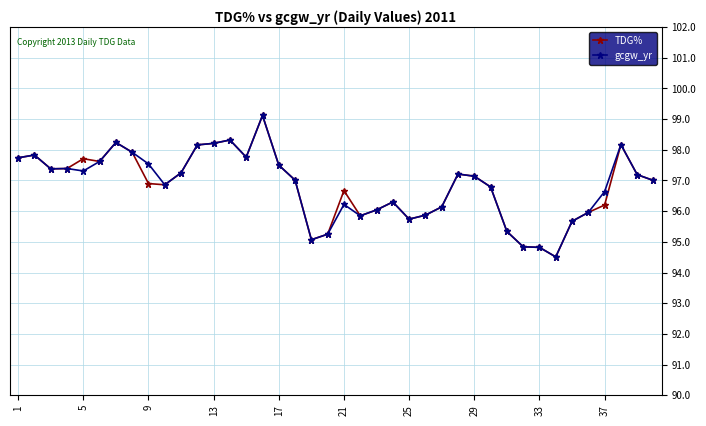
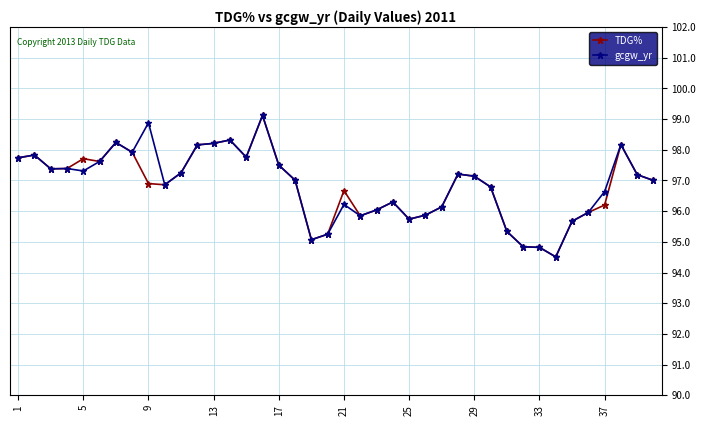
gcgw_yr, 9: 97.5 -> 98.9
